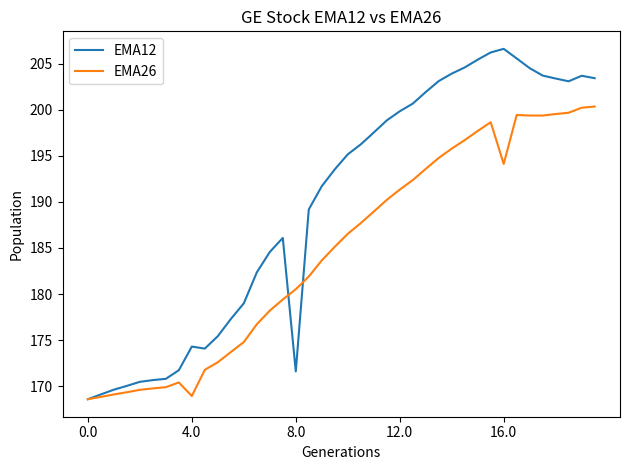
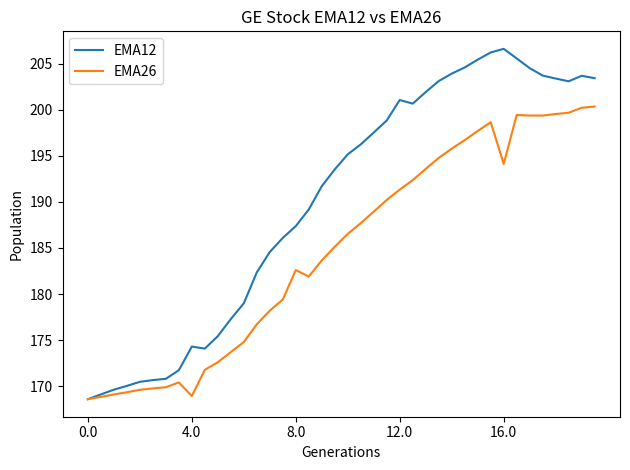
EMA12, 8.0: 172 -> 187
EMA26, 8.0: 181 -> 183
EMA12, 12.0: 200 -> 201
